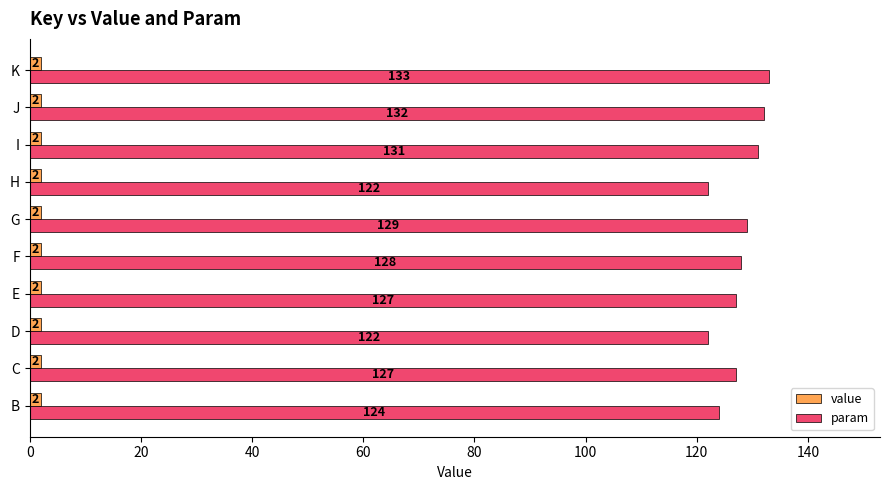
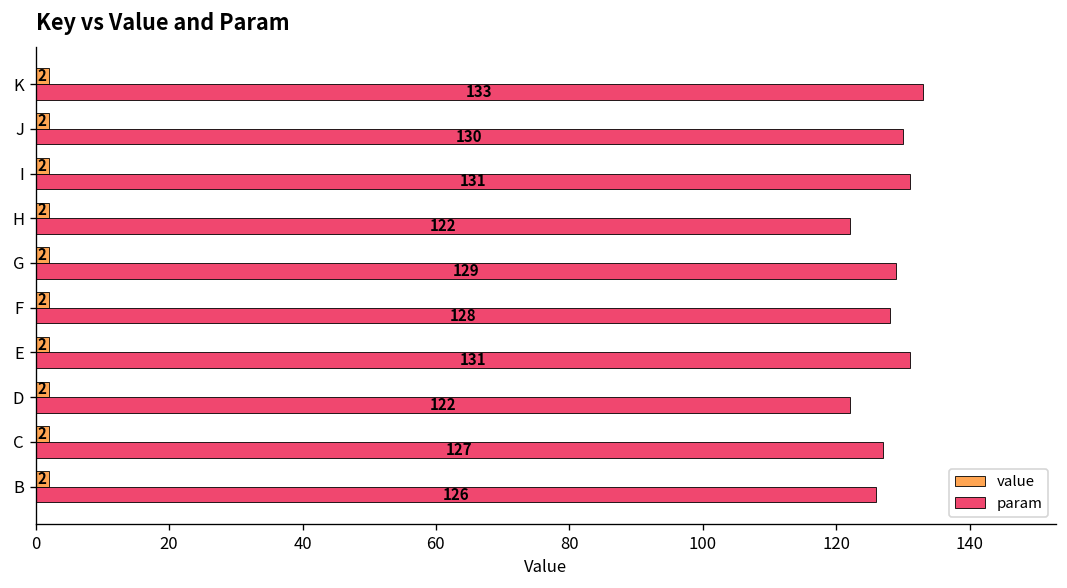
param, J: 132 -> 130
param, E: 127 -> 131
param, B: 124 -> 126
